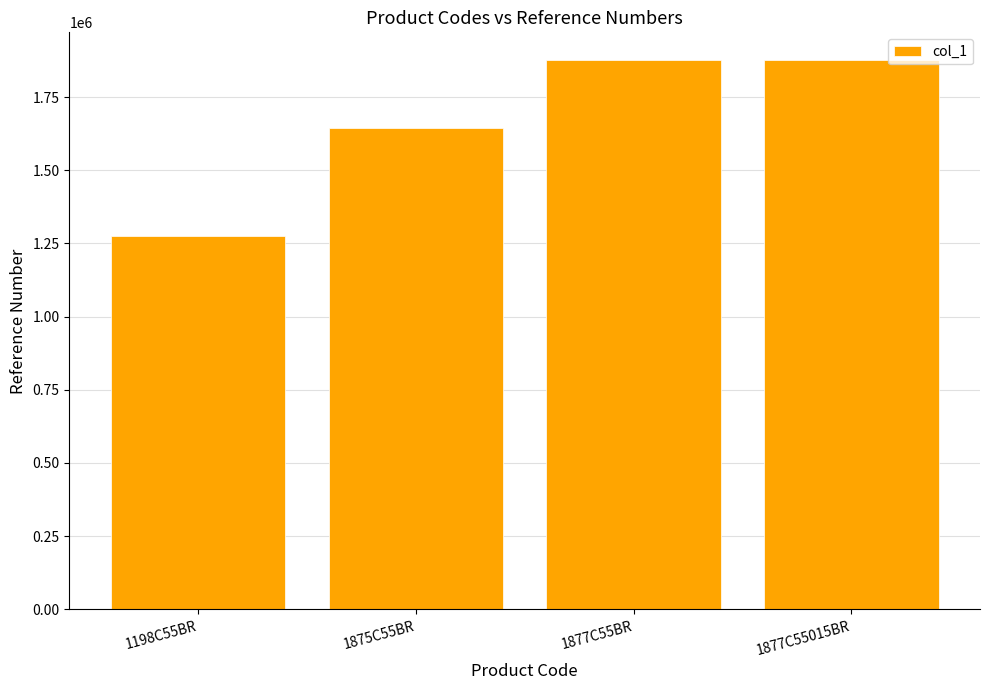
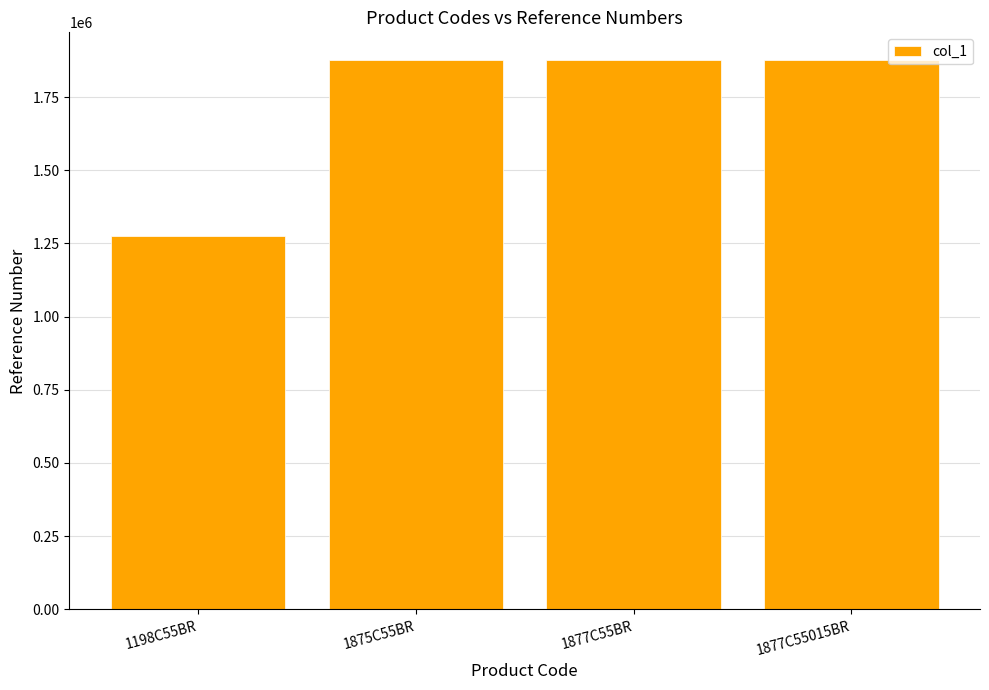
1875C55BR: 1640000 -> 1880000
